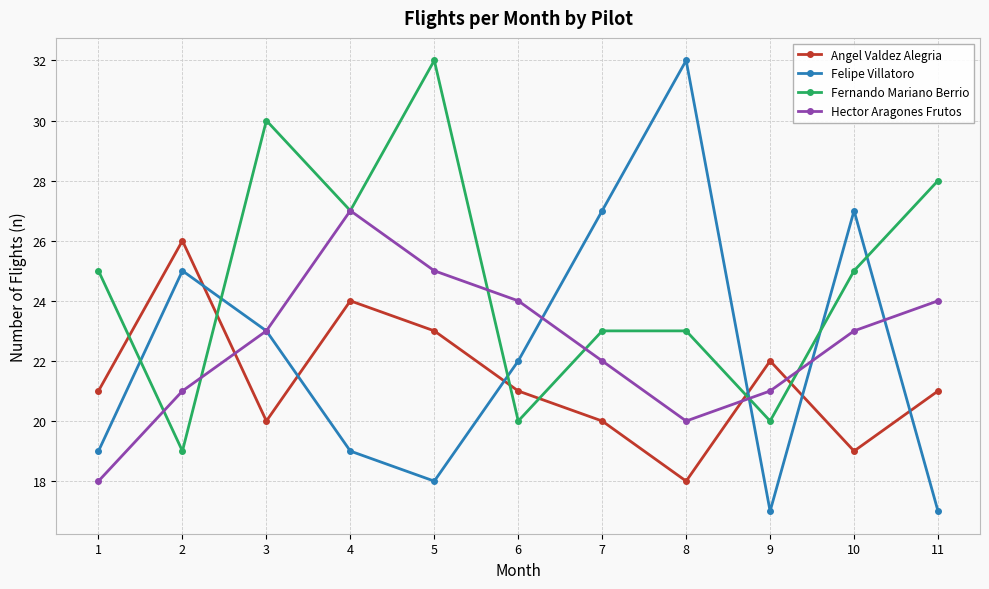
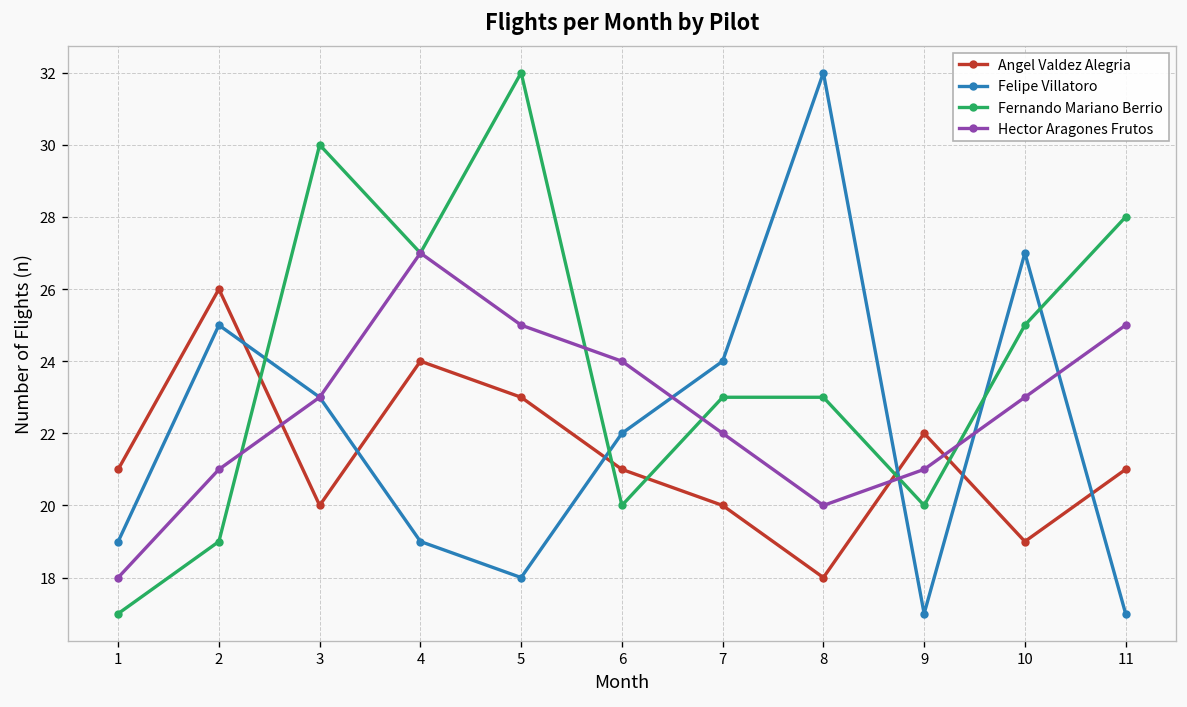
Fernando Mariano Berrio, 1: 25 -> 17
Felipe Villatoro, 7: 27 -> 24
Hector Aragones Frutos, 11: 24 -> 25
